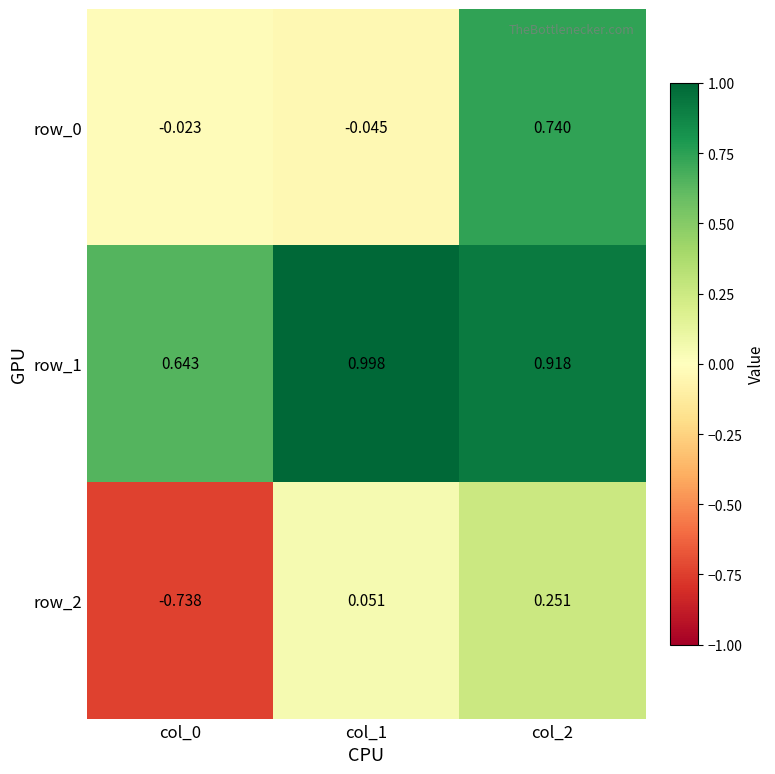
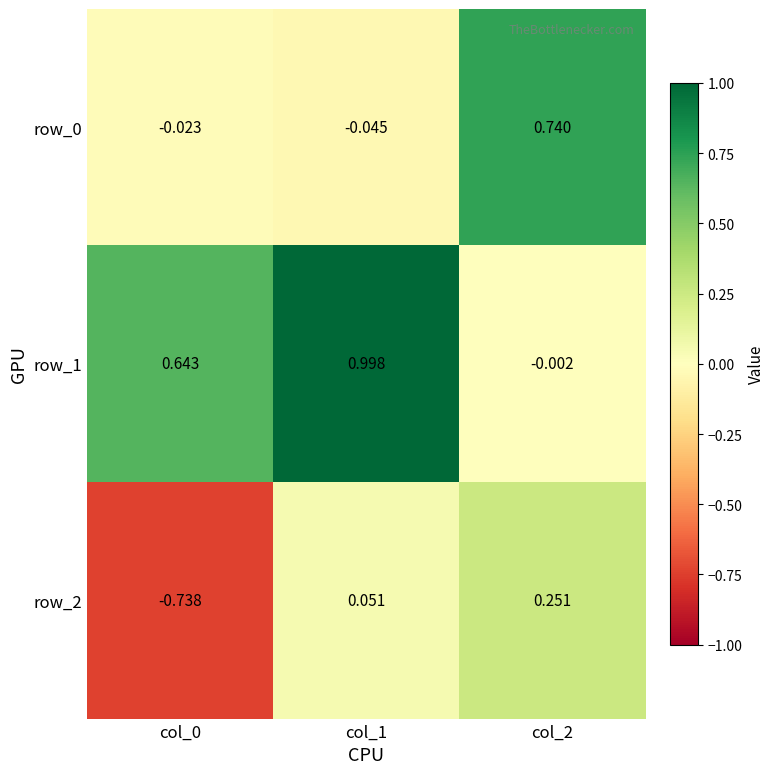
row_1, col_2: 0.918 -> -0.002
